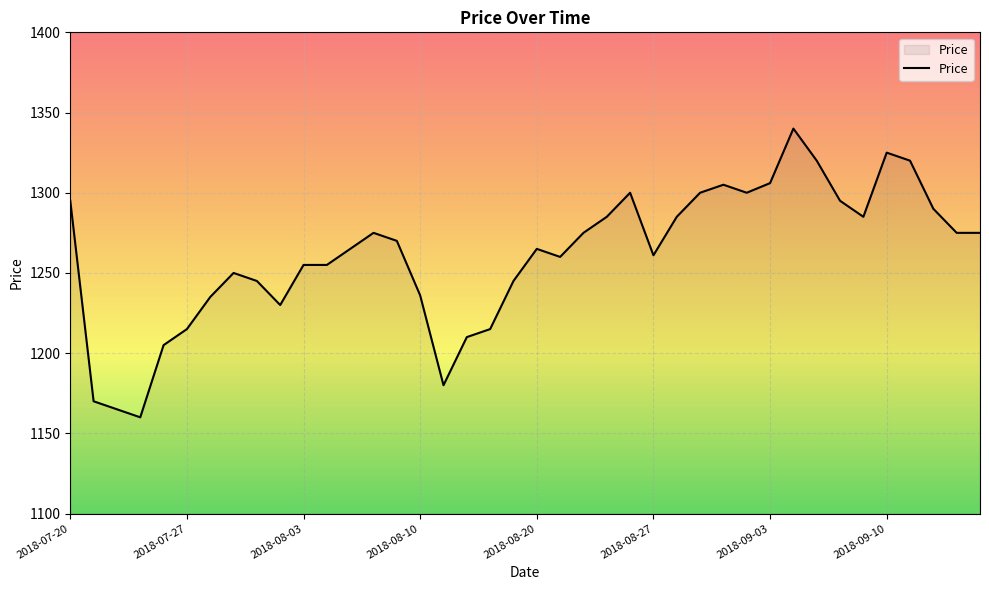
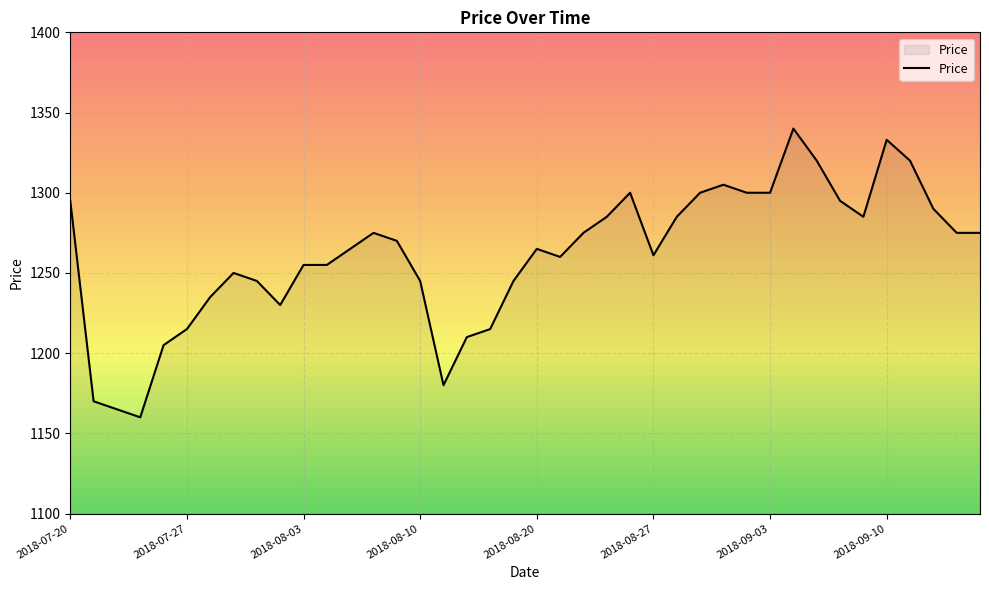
2018-08-10: 1236 -> 1245
2018-09-03: 1306 -> 1300
2018-09-10: 1325 -> 1333
